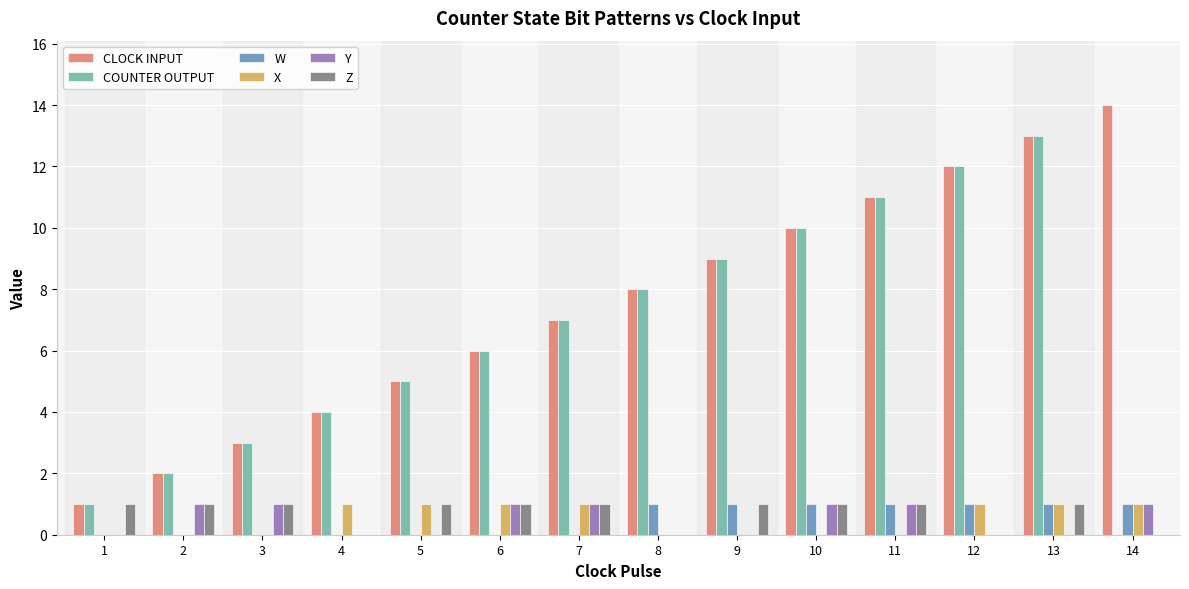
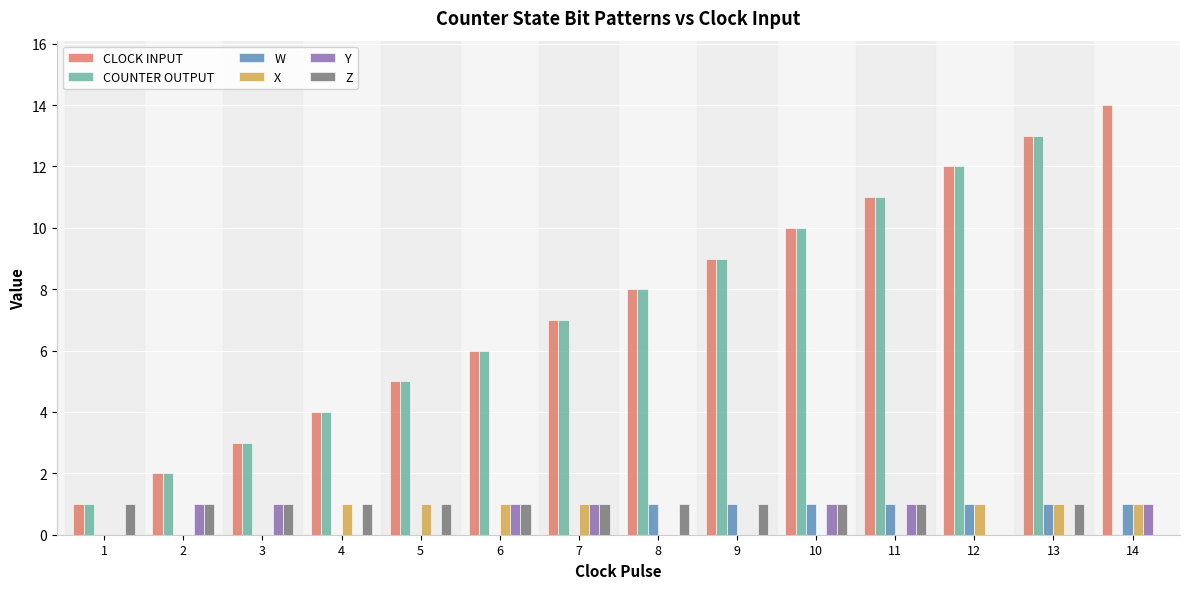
Z, 4: 0 -> 1
Z, 8: 0 -> 1
